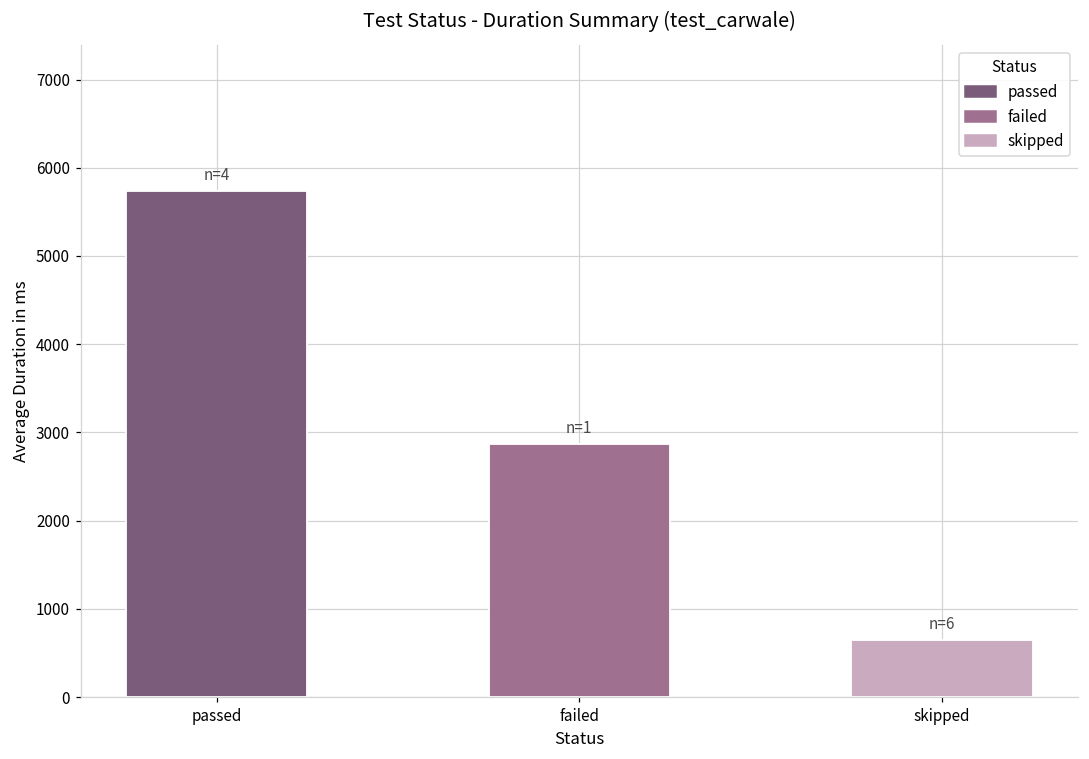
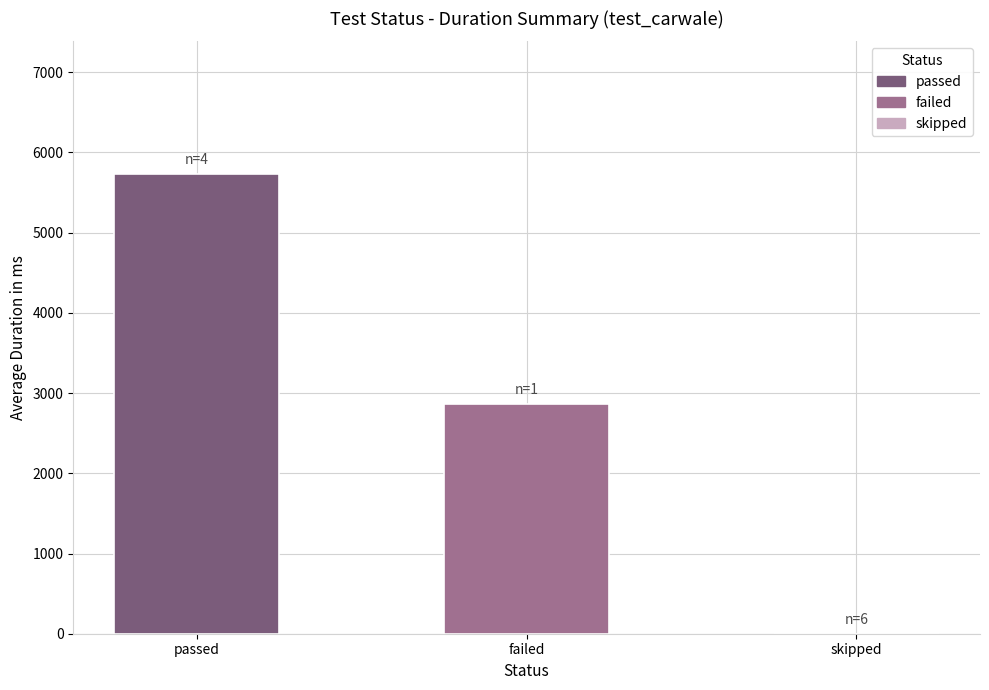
skipped: 600 -> 0
